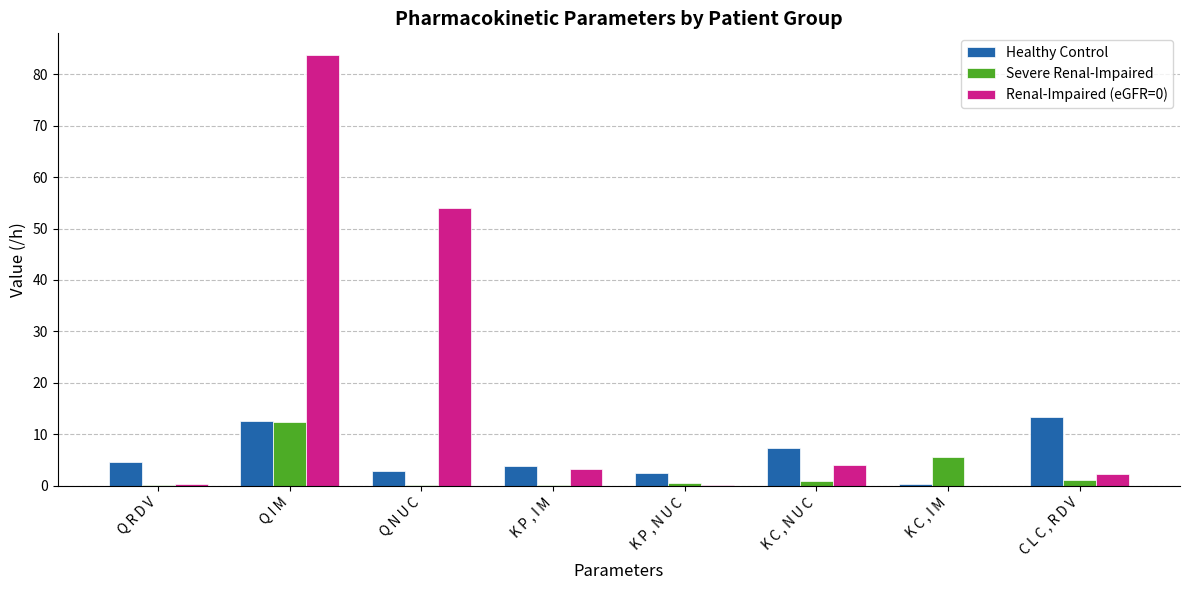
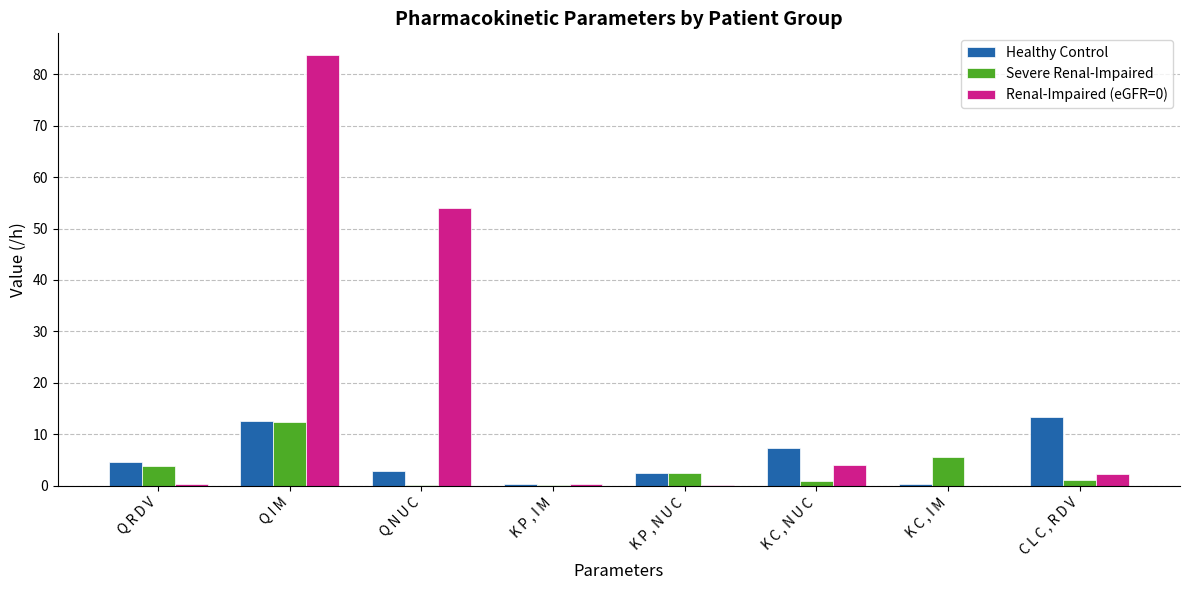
Severe Renal-Impaired, Q R D V: 0 -> 4
Healthy Control, K P , I M: 4 -> 0
Renal-Impaired (eGFR=0), K P , I M: 3 -> 0
Severe Renal-Impaired, K P , N U C: 1 -> 2
